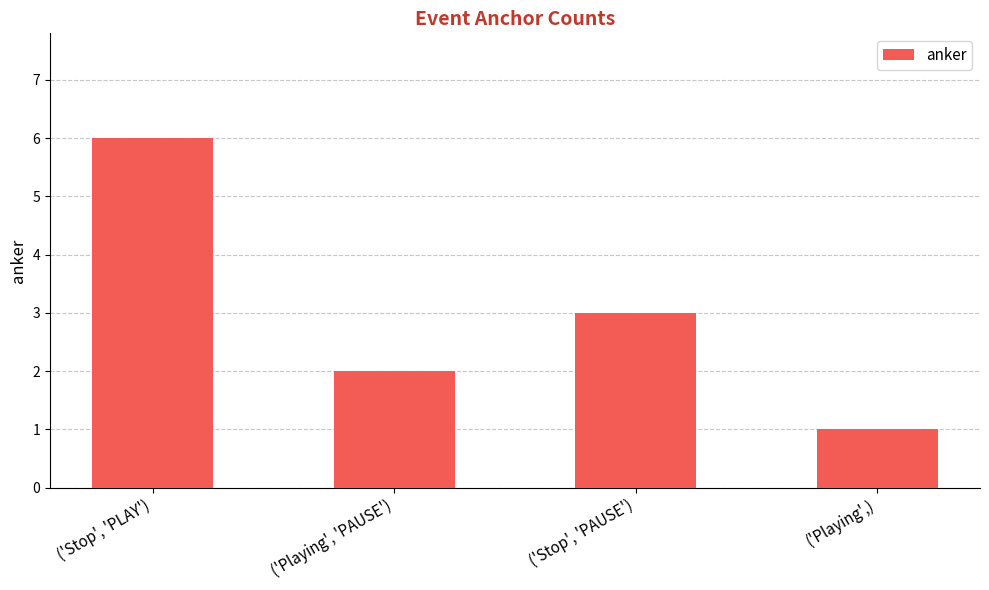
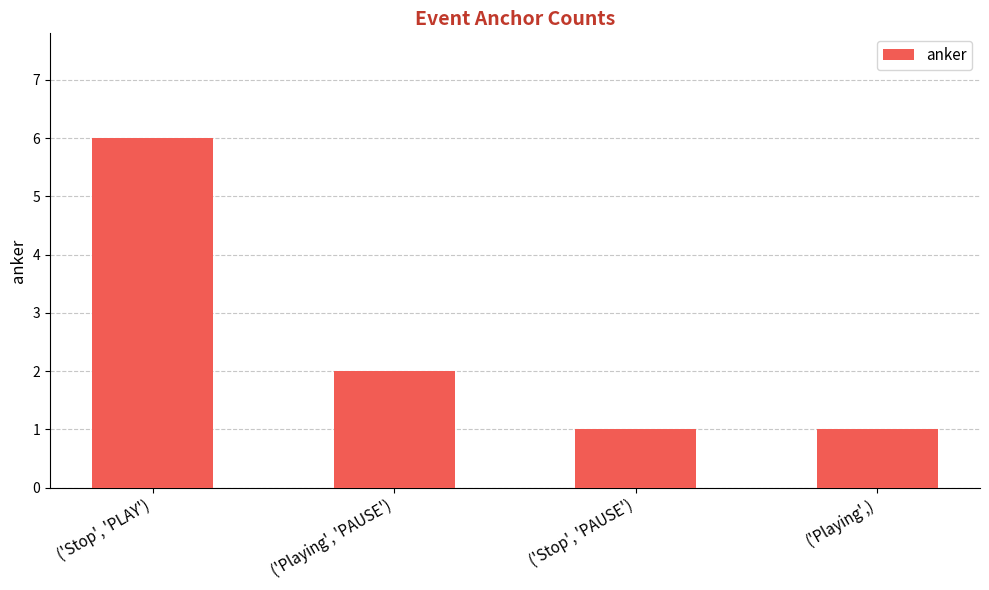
('Stop', 'PAUSE'): 3 -> 1
